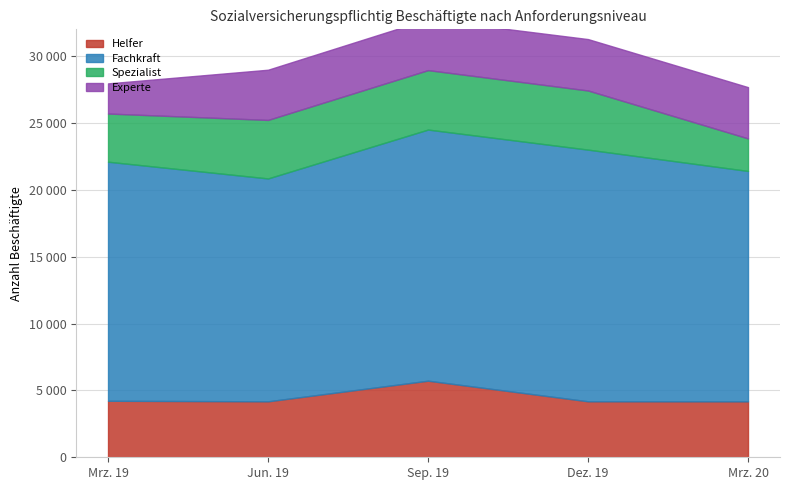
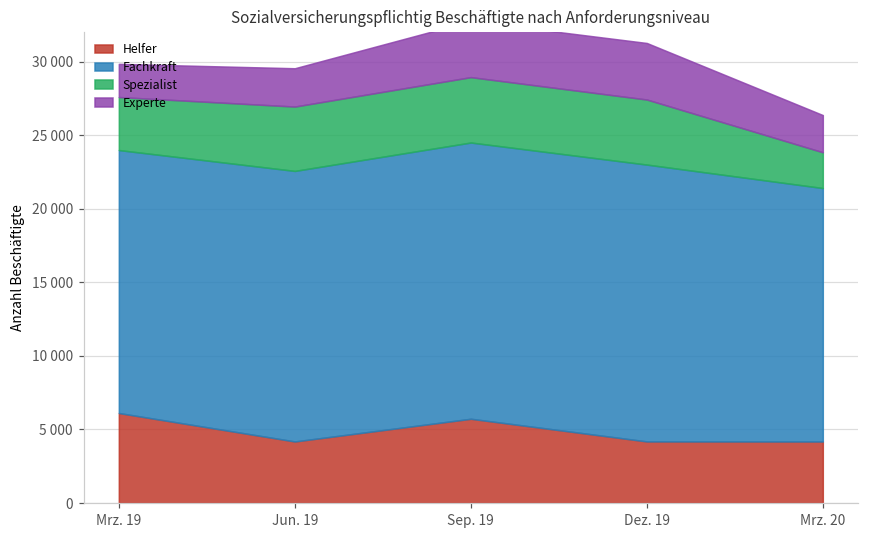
Helfer, Mrz. 19: 4200 -> 6100
Fachkraft, Jun. 19: 16700 -> 18400
Experte, Jun. 19: 3800 -> 2600
Experte, Mrz. 20: 3800 -> 2500
